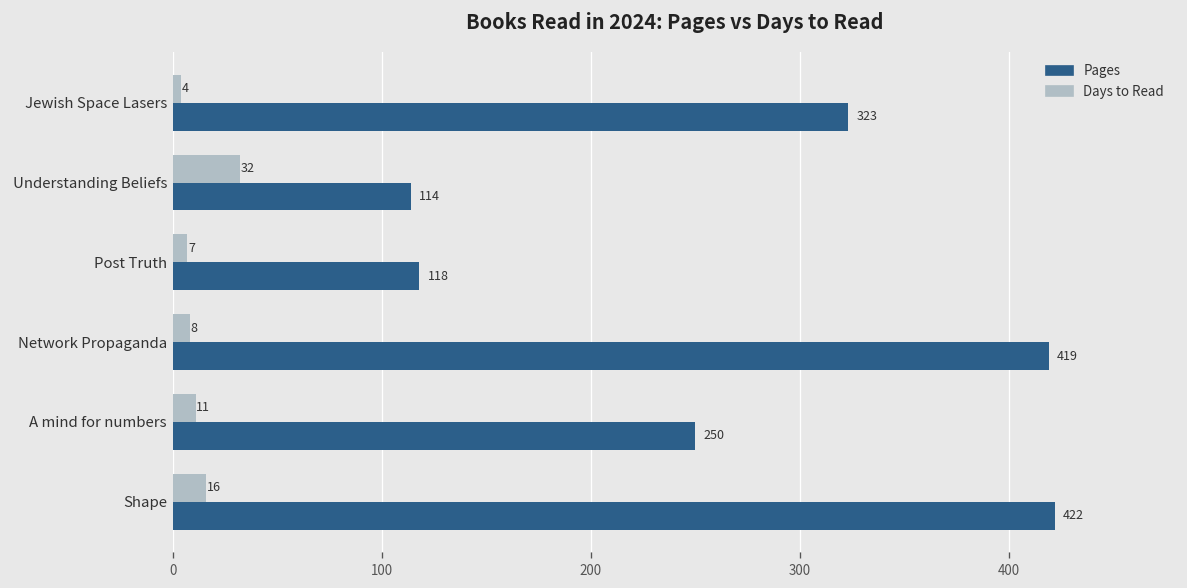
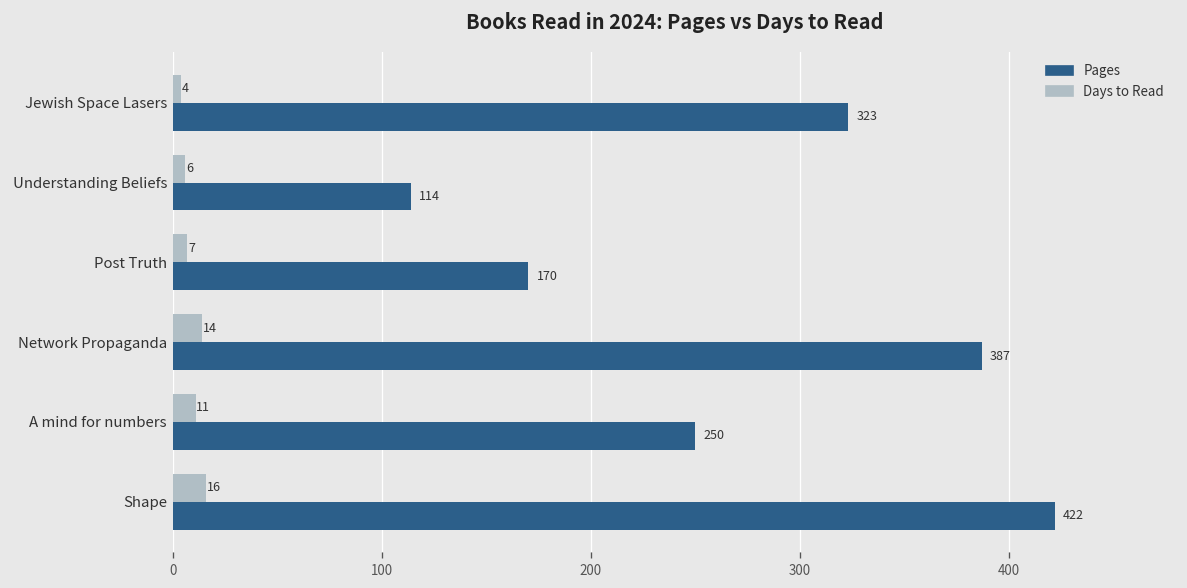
Days to Read, Understanding Beliefs: 32 -> 6
Pages, Post Truth: 118 -> 170
Days to Read, Network Propaganda: 8 -> 14
Pages, Network Propaganda: 419 -> 387
